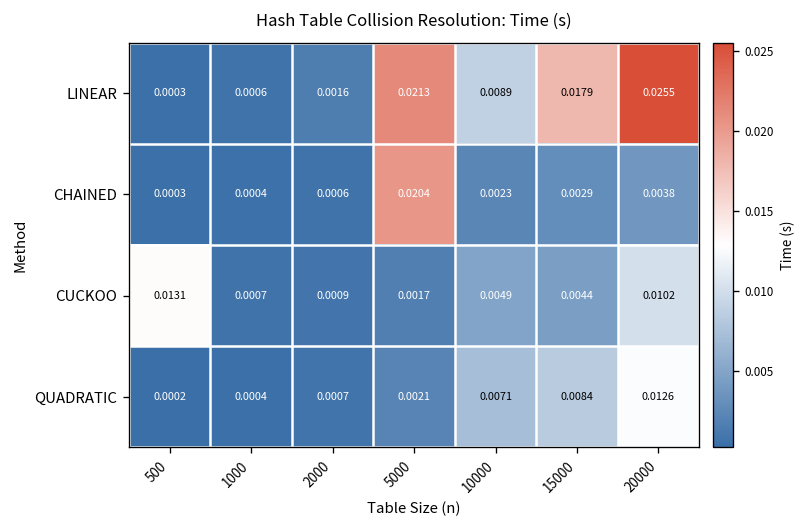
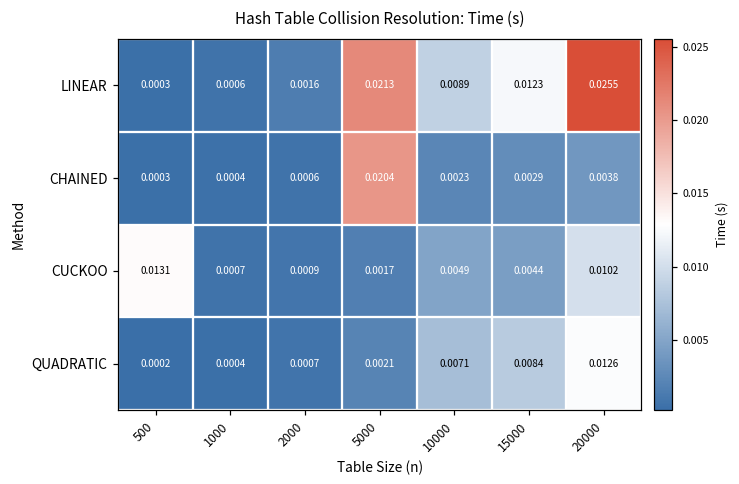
LINEAR, 15000: 0.0179 -> 0.0123
